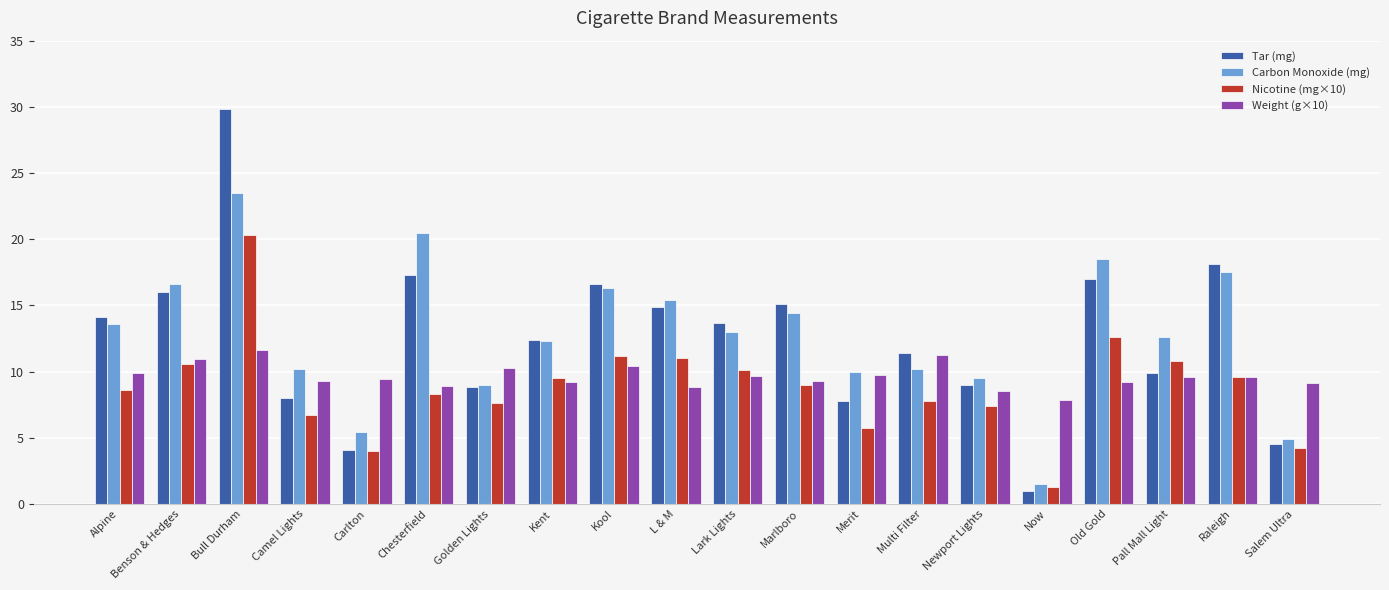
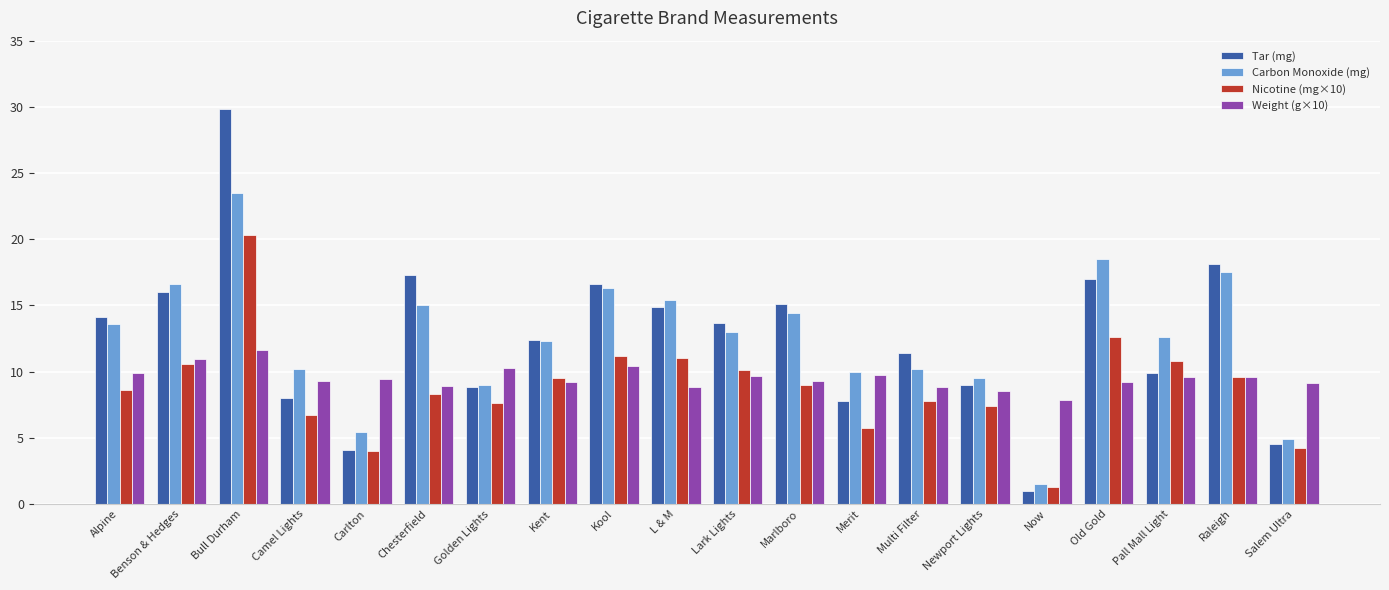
Carbon Monoxide (mg), Chesterfield: 20.5 -> 15.0
Weight (g×10), Multi Filter: 11.2 -> 8.8
